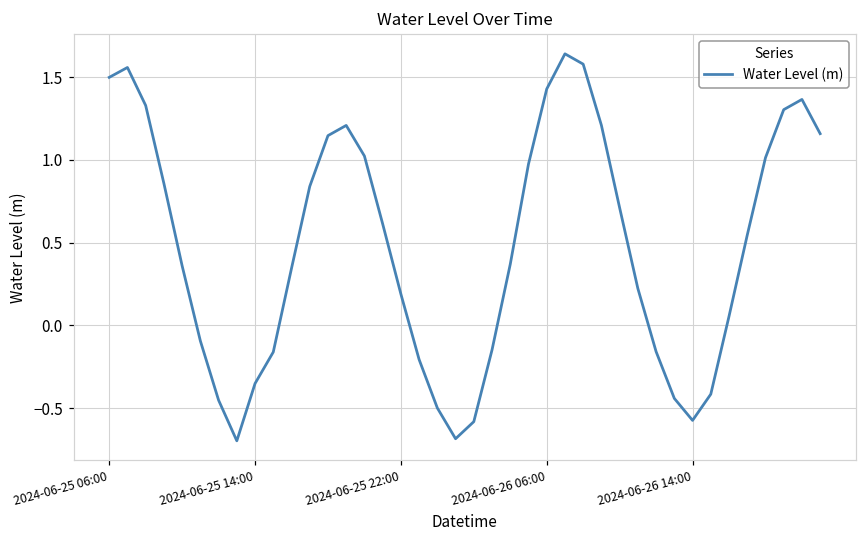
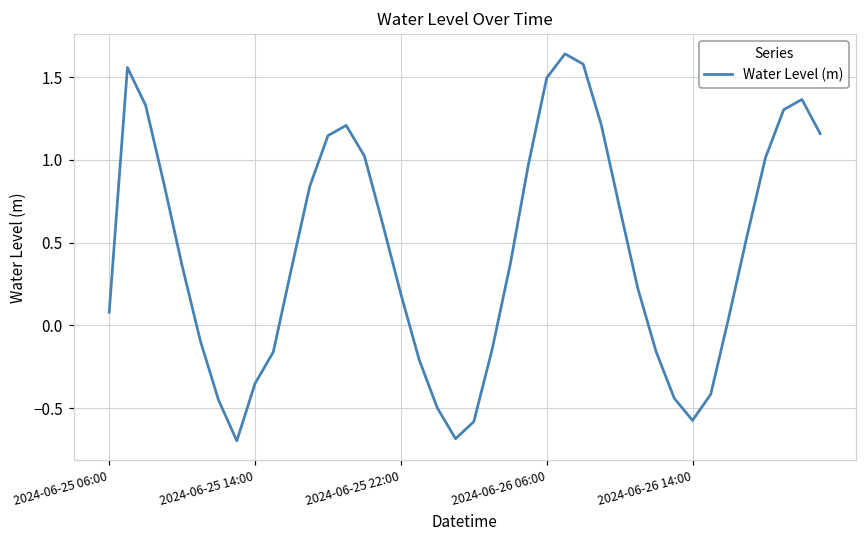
2024-06-25 06:00: 1.50 -> 0.08
2024-06-26 06:00: 1.43 -> 1.50
